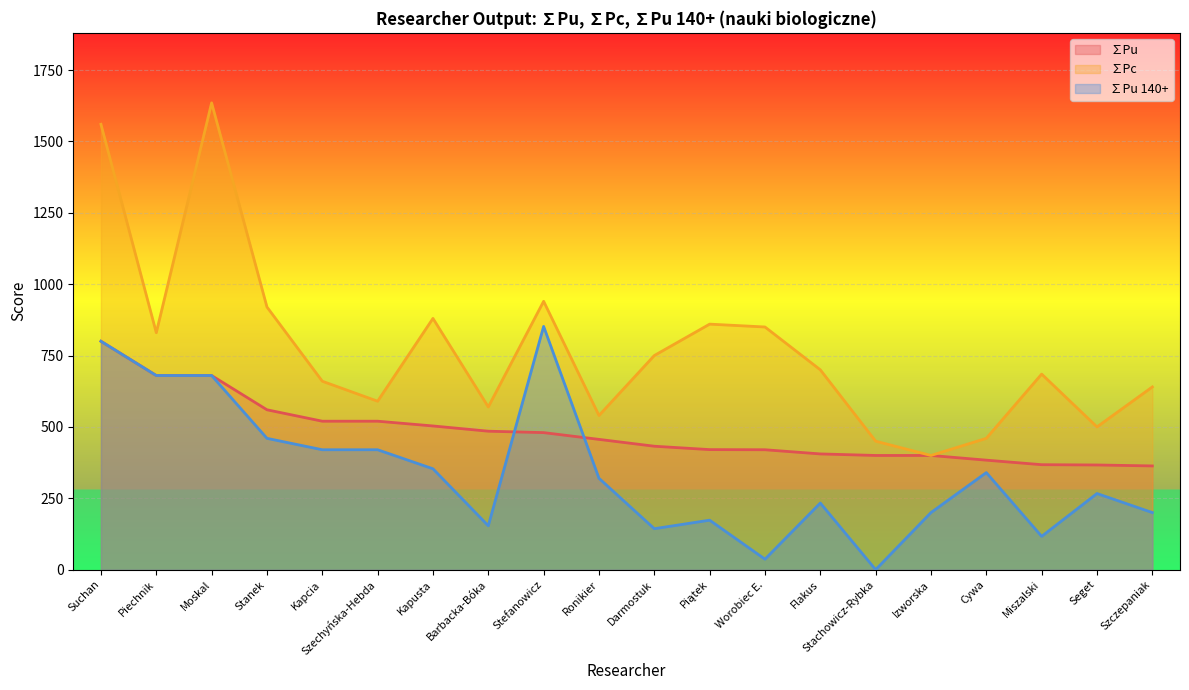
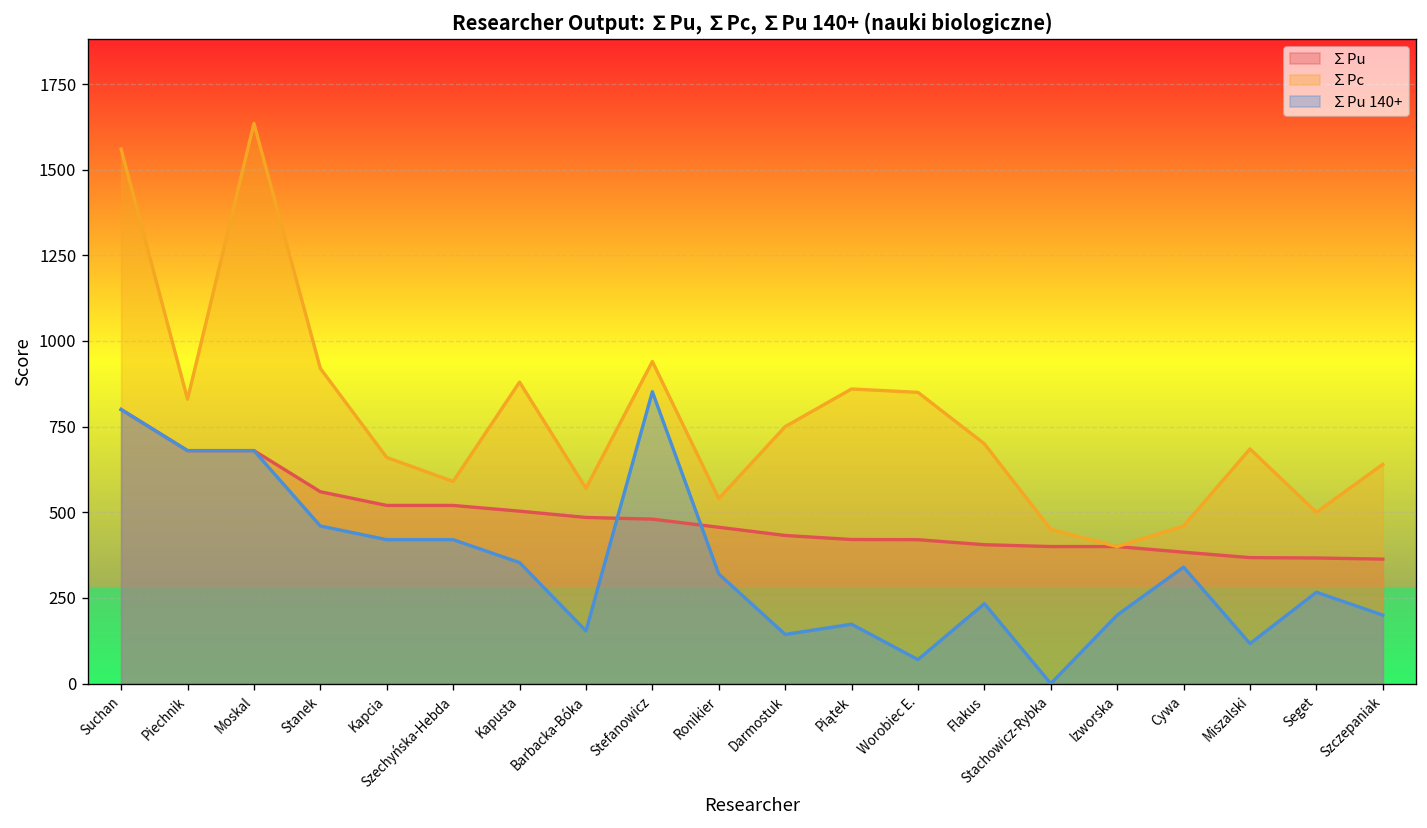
∑Pu 140+, Worobiec E.: 40 -> 70
